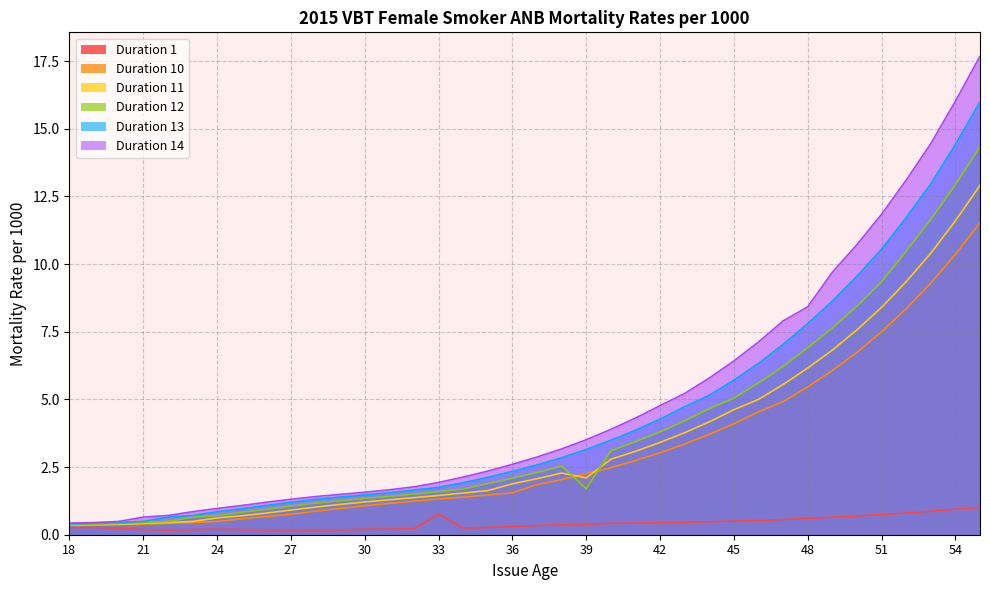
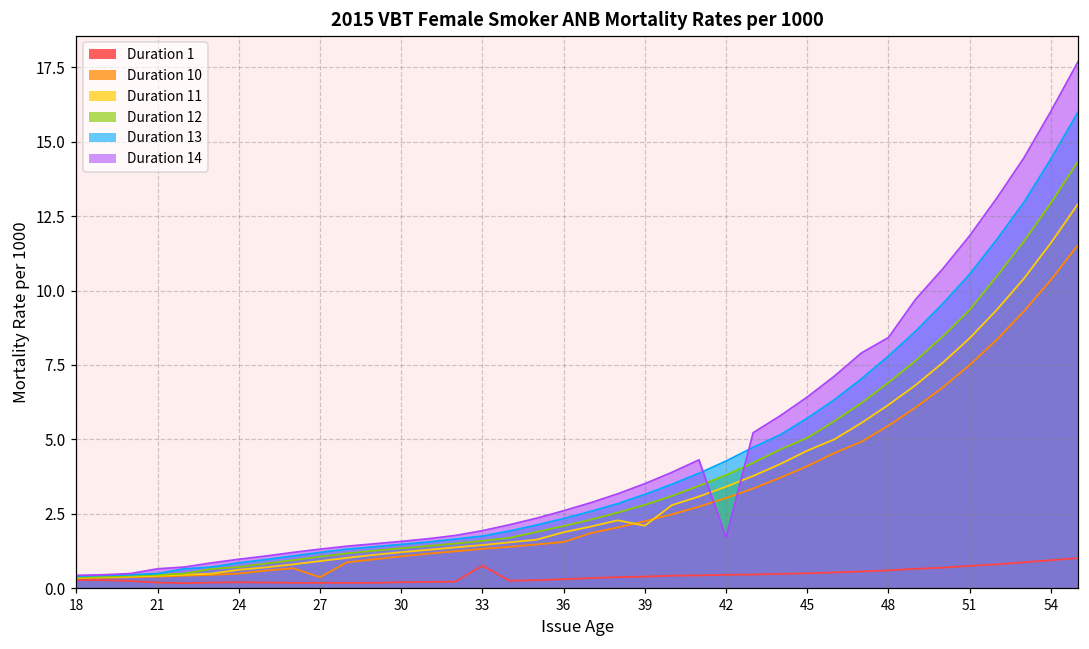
Duration 10, 27: 0.8 -> 0.4
Duration 12, 39: 1.7 -> 2.8
Duration 14, 42: 4.8 -> 1.7
